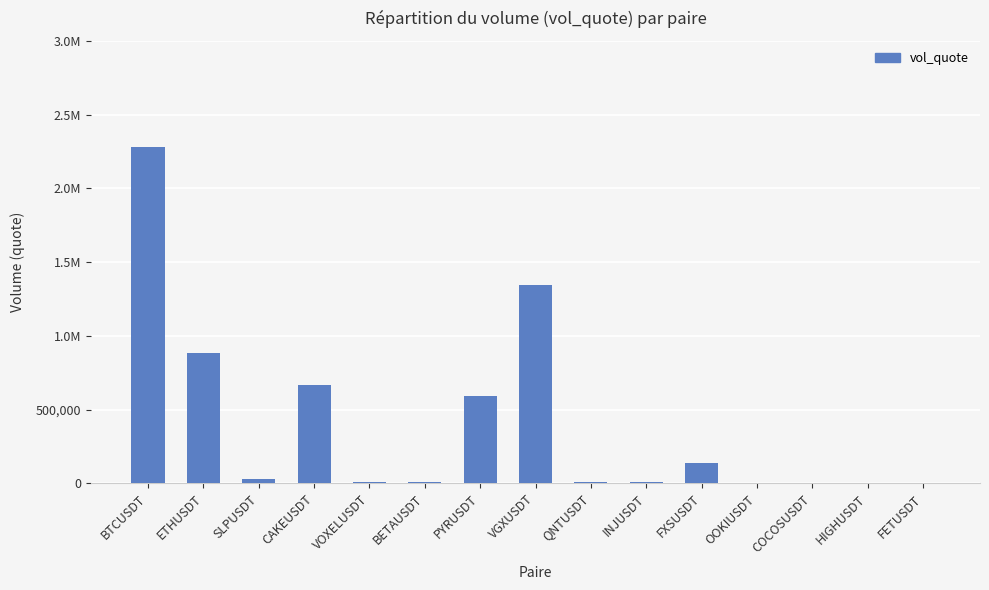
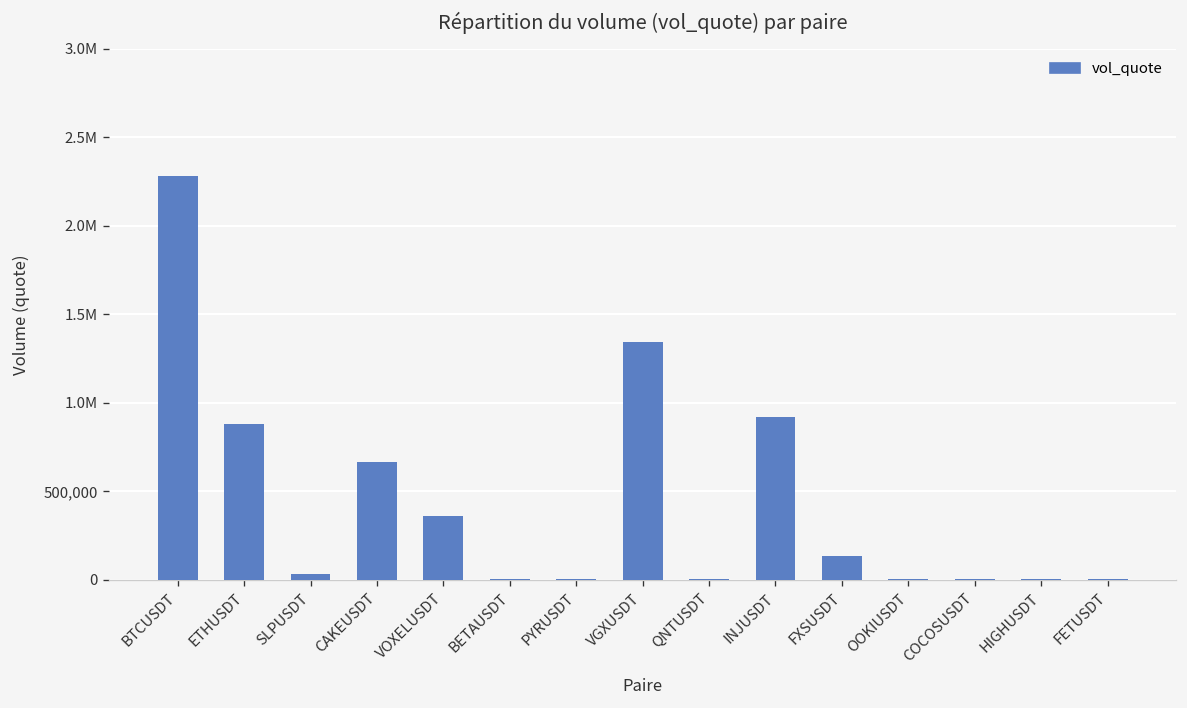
VOXELUSDT: 10,000 -> 360,000
PYRUSDT: 590,000 -> 10,000
INJUSDT: 10,000 -> 920,000
